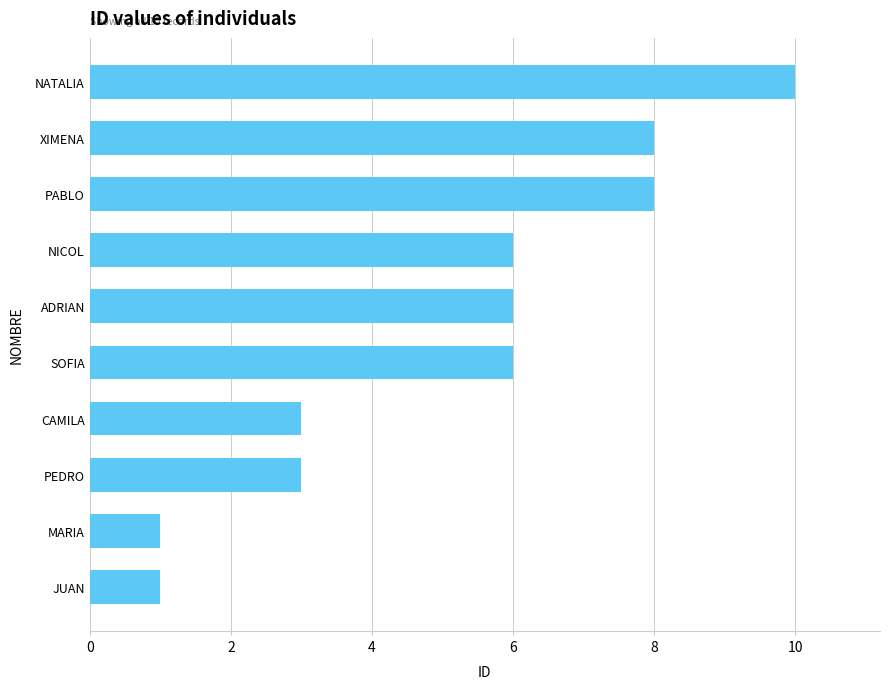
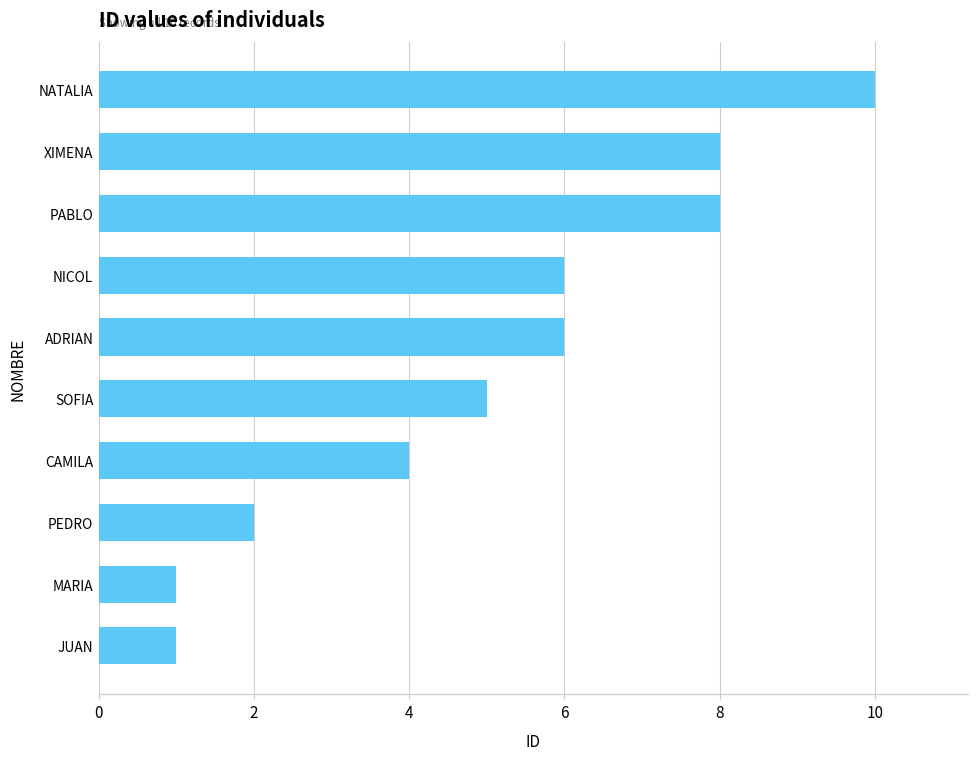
SOFIA: 6 -> 5
CAMILA: 3 -> 4
PEDRO: 3 -> 2
